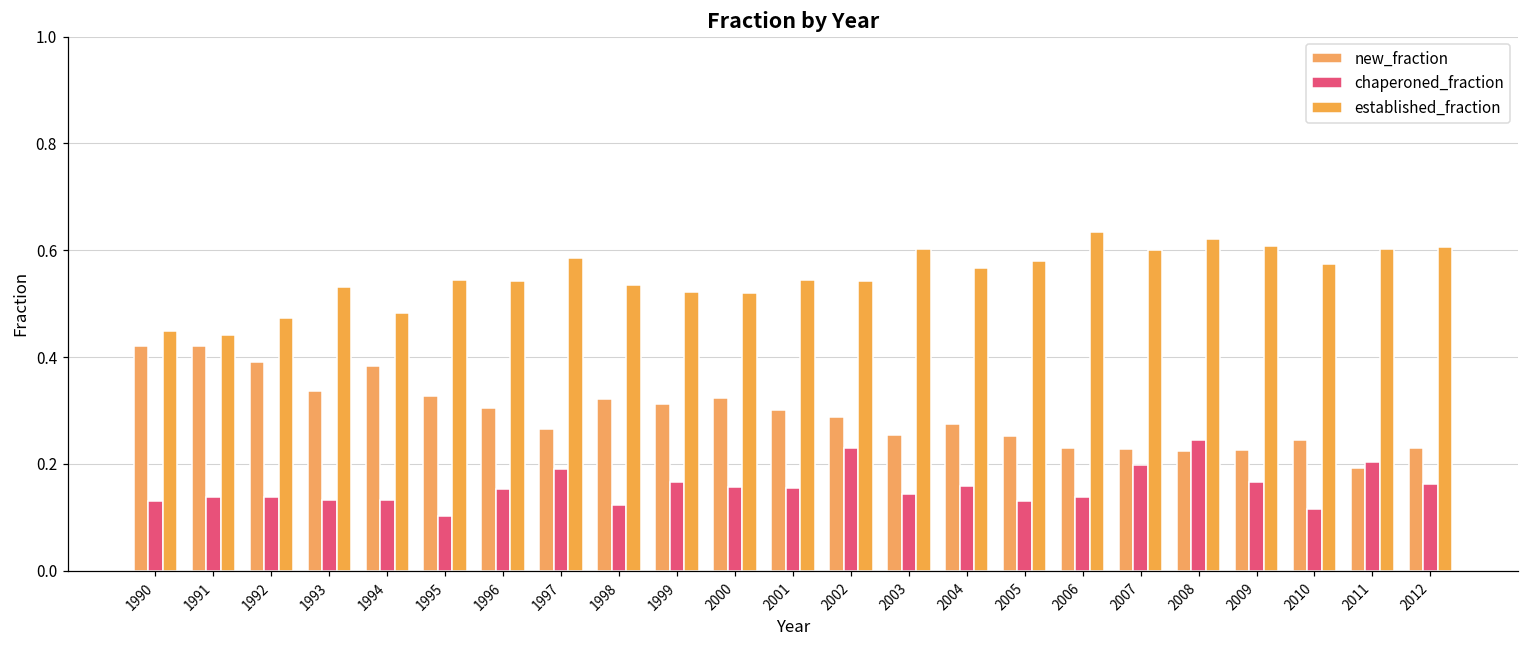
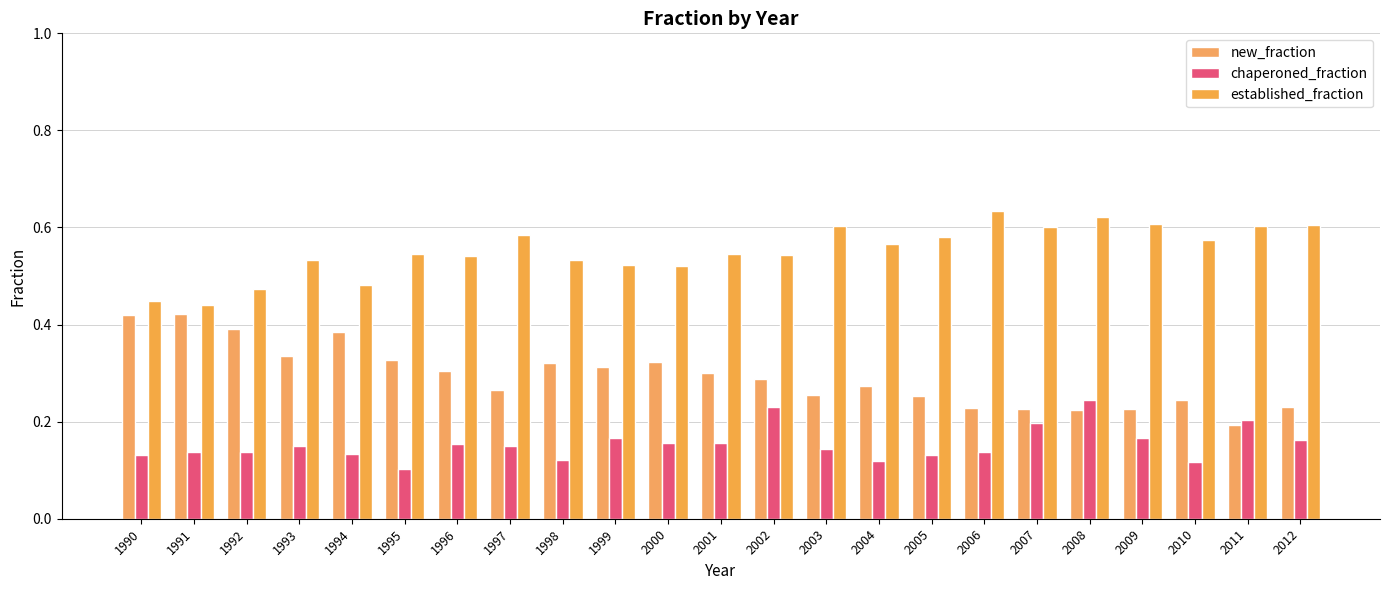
chaperoned_fraction, 1993: 0.13 -> 0.15
chaperoned_fraction, 1997: 0.19 -> 0.15
chaperoned_fraction, 2004: 0.16 -> 0.12
